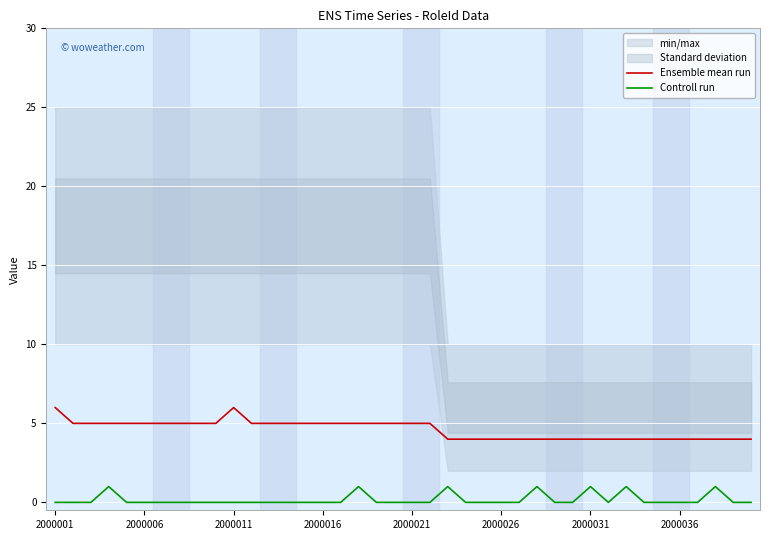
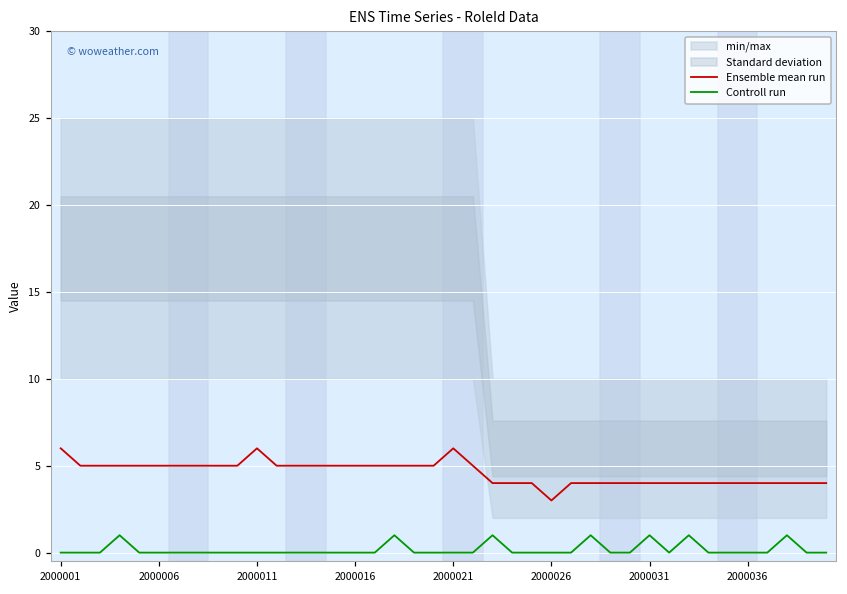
Ensemble mean run, 2000021: 5 -> 6
Ensemble mean run, 2000026: 4 -> 3
